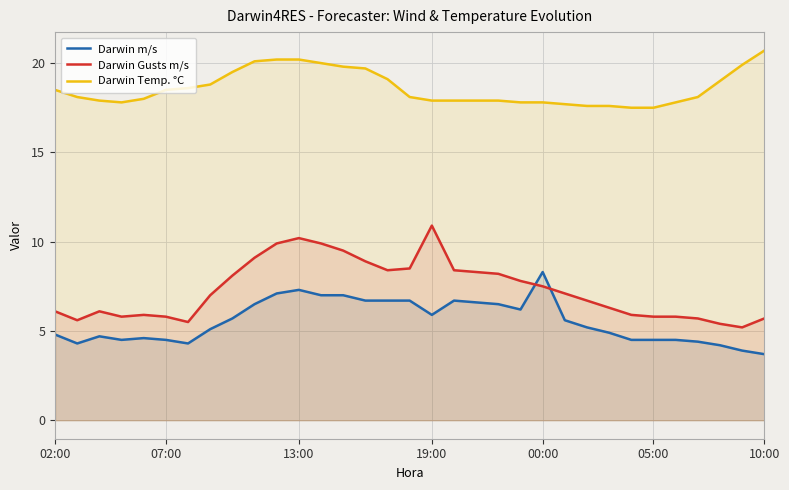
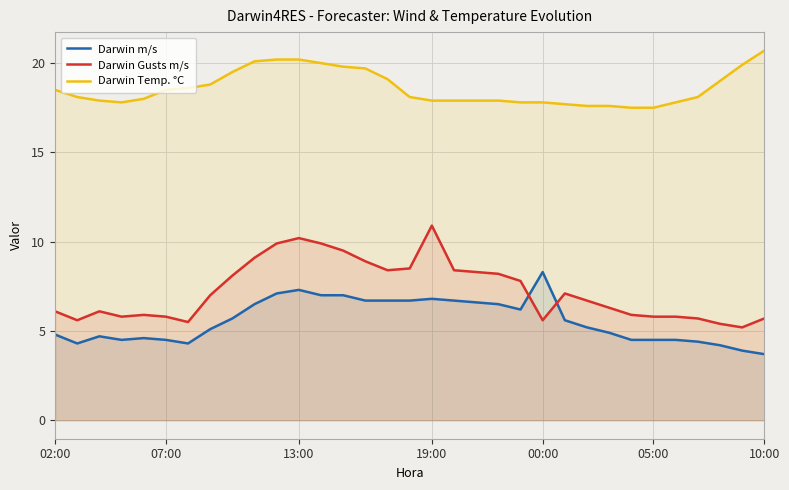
Darwin m/s, 19:00: 5.9 -> 6.8
Darwin Gusts m/s, 00:00: 7.5 -> 5.6
